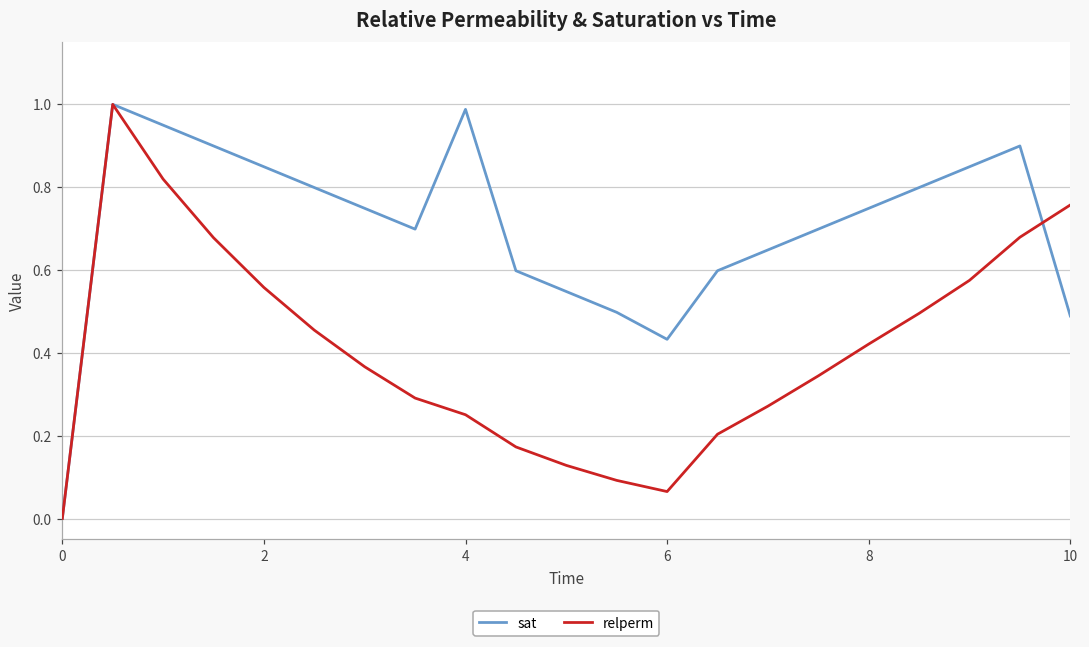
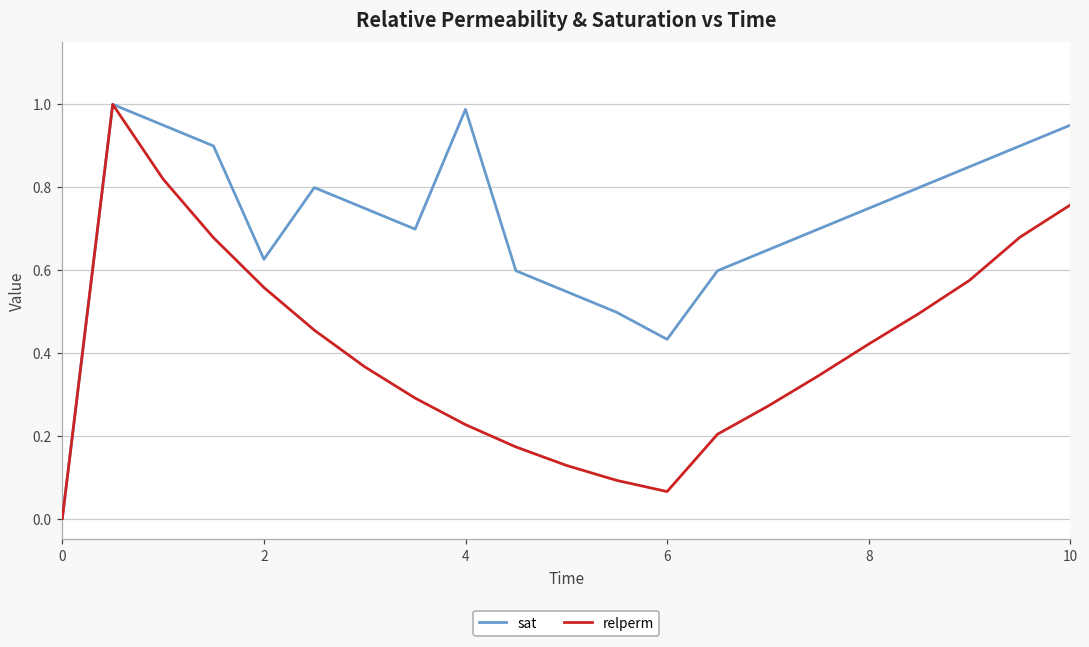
sat, 2: 0.85 -> 0.63
relperm, 4: 0.25 -> 0.23
sat, 10: 0.49 -> 0.95
